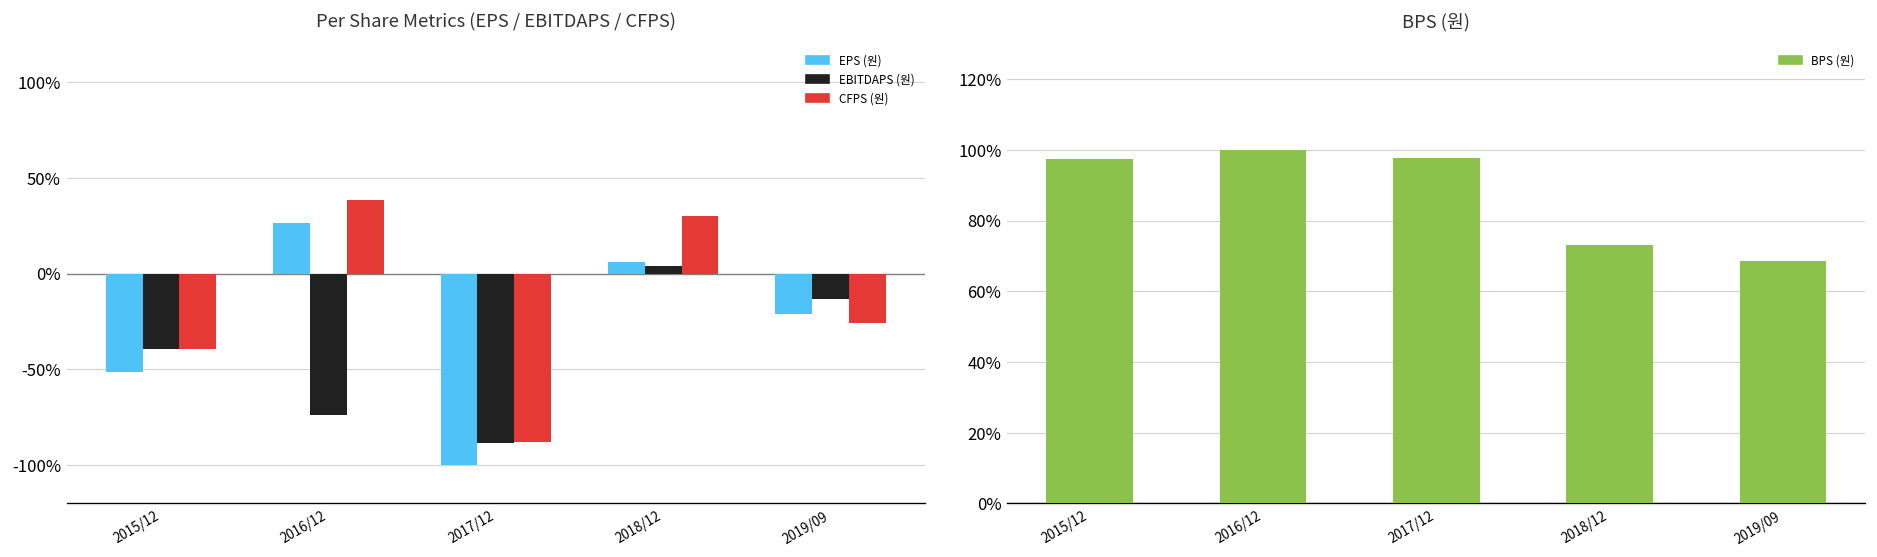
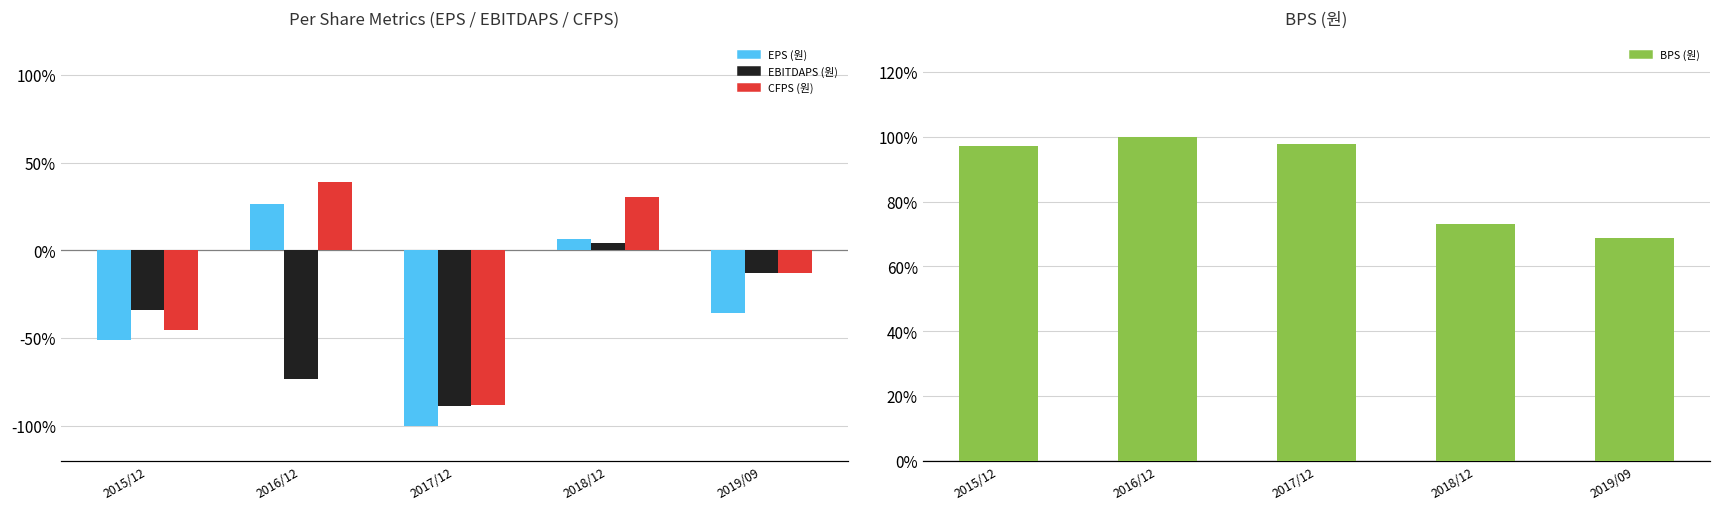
Per Share Metrics (EPS / EBITDAPS / CFPS), EBITDAPS (원), 2015/12: -39% -> -34%
Per Share Metrics (EPS / EBITDAPS / CFPS), CFPS (원), 2015/12: -39% -> -45%
Per Share Metrics (EPS / EBITDAPS / CFPS), EPS (원), 2019/09: -21% -> -36%
Per Share Metrics (EPS / EBITDAPS / CFPS), CFPS (원), 2019/09: -26% -> -13%
